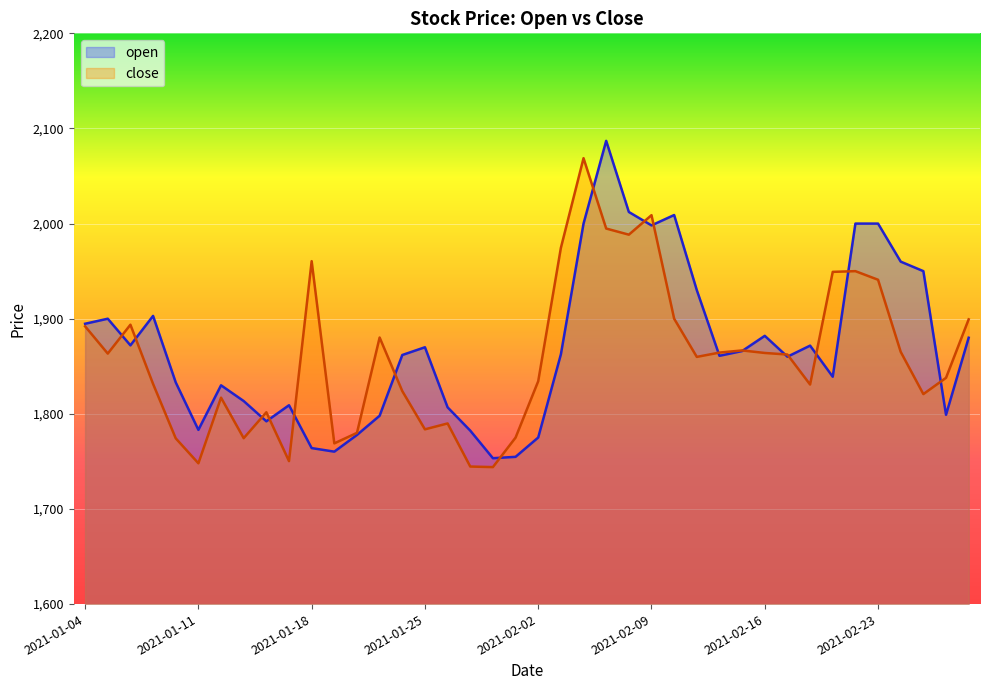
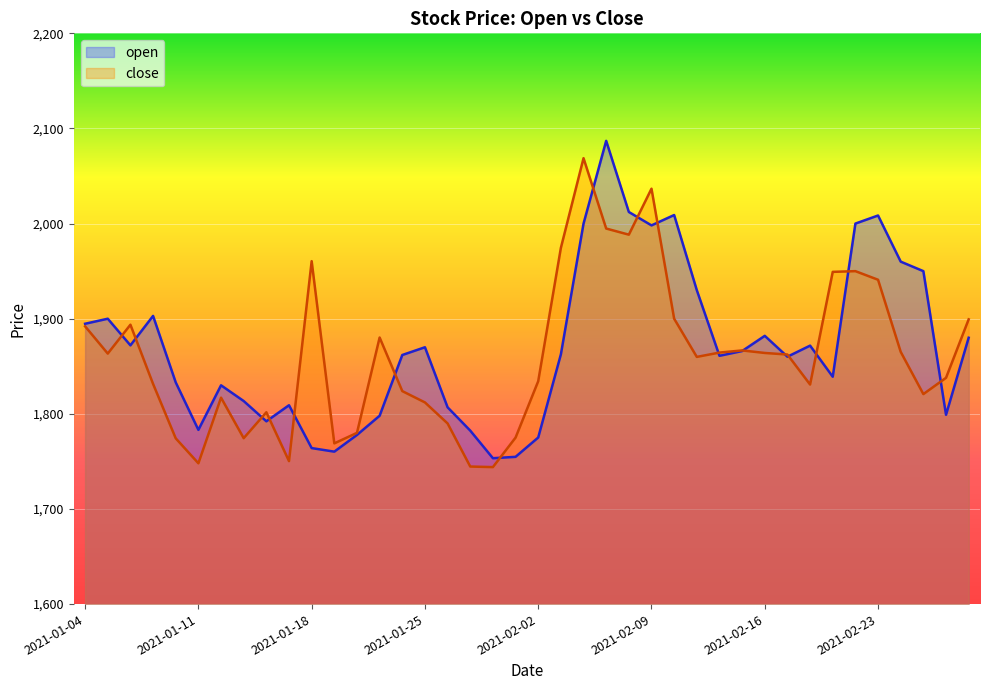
close, 2021-01-25: 1,780 -> 1,810
close, 2021-02-09: 2,010 -> 2,040
open, 2021-02-23: 2,000 -> 2,010
